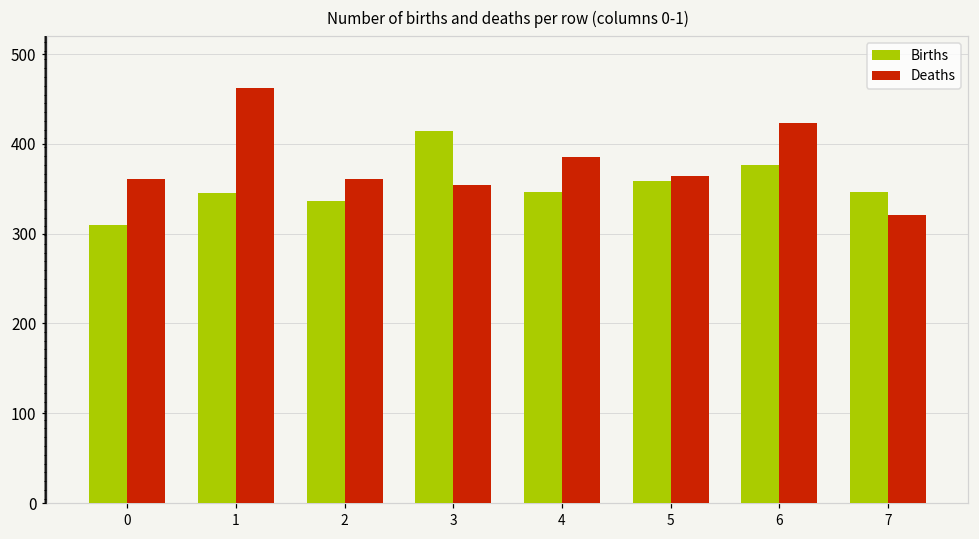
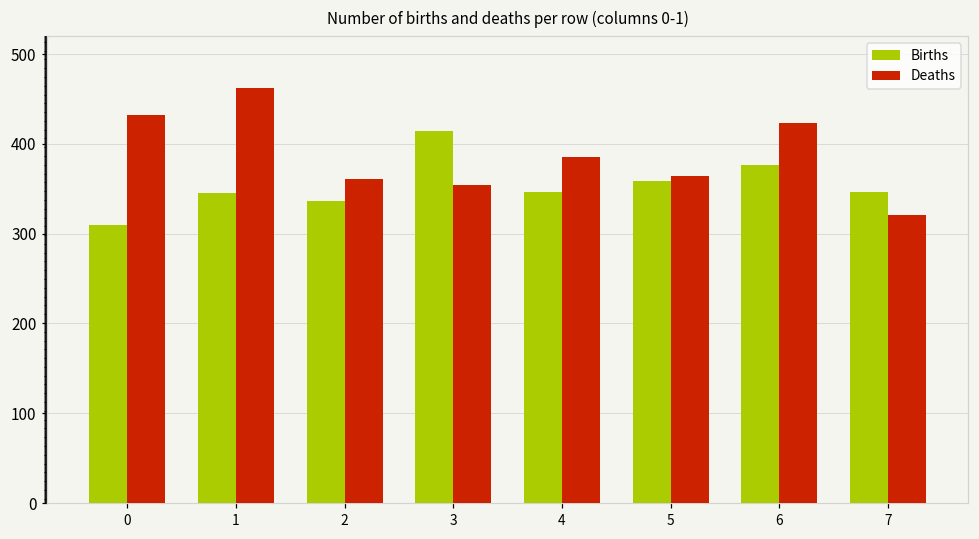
Deaths, 0: 360 -> 430
